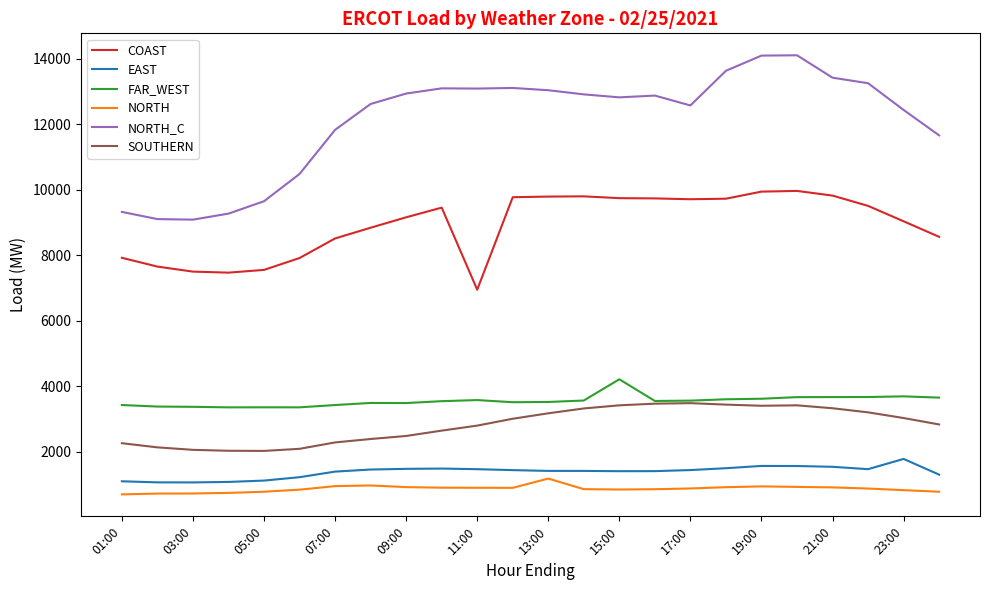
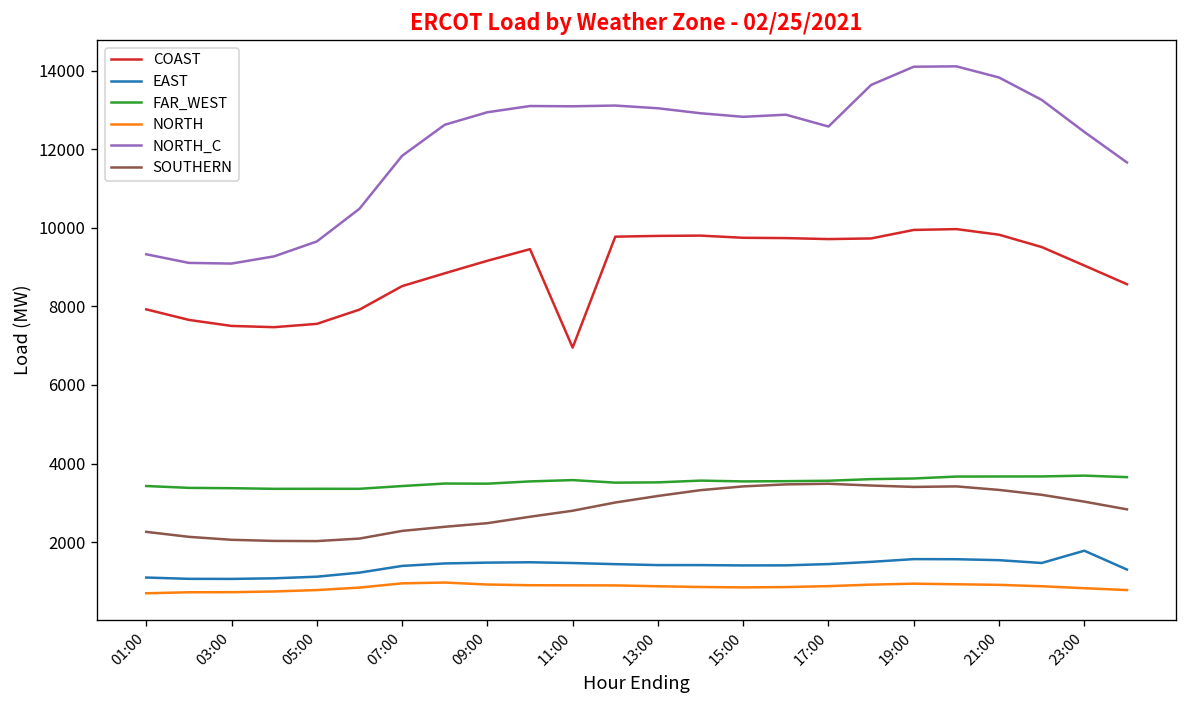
NORTH, 13:00: 1200 -> 900
FAR_WEST, 15:00: 4200 -> 3500
NORTH_C, 21:00: 13400 -> 13800
